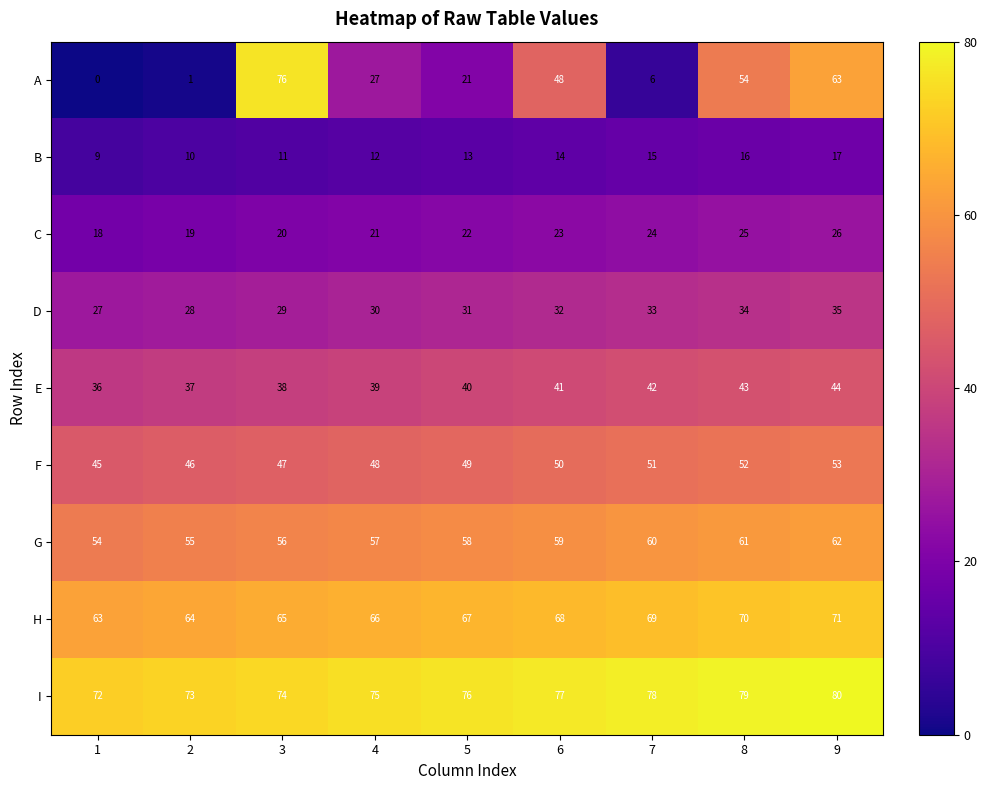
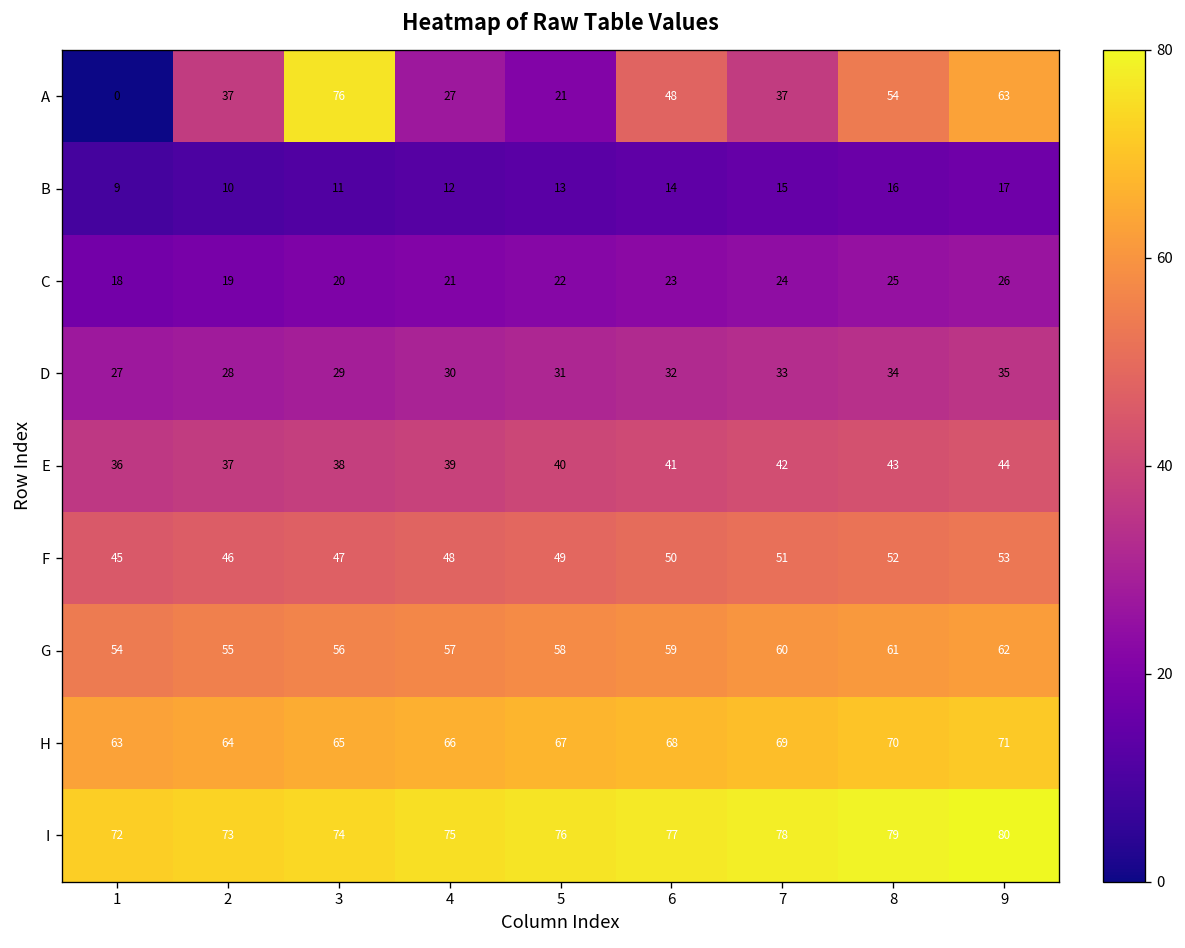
A, 2: 1 -> 37
A, 7: 6 -> 37
